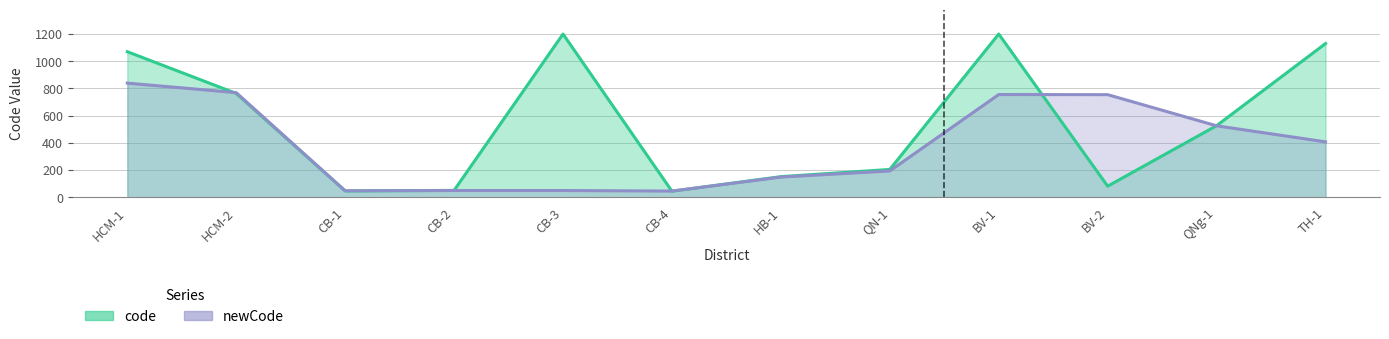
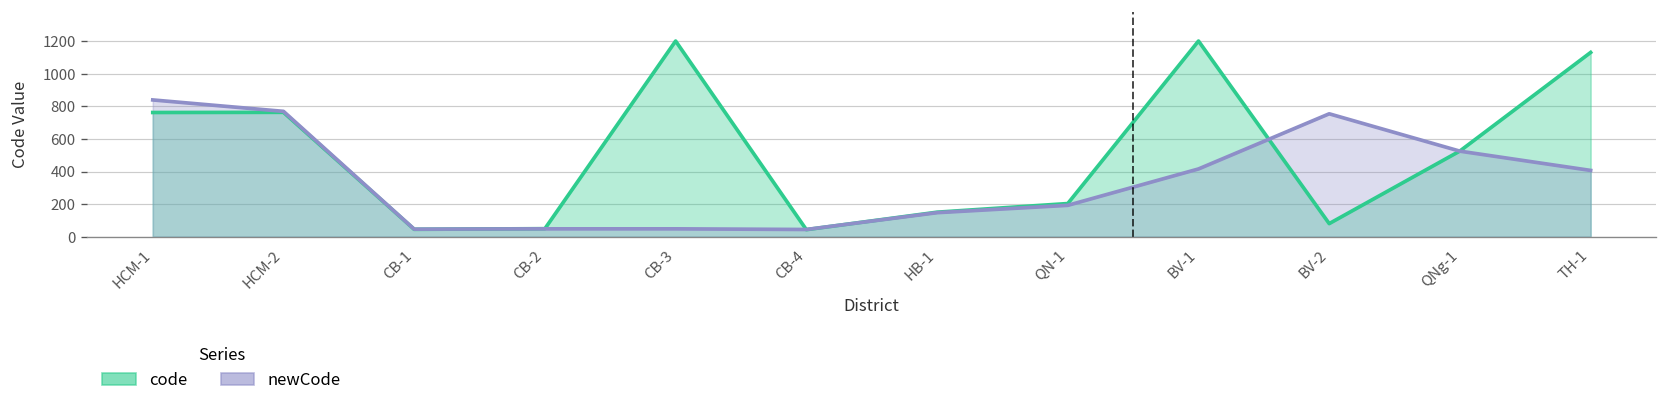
code, HCM-1: 1070 -> 760
newCode, BV-1: 760 -> 420
